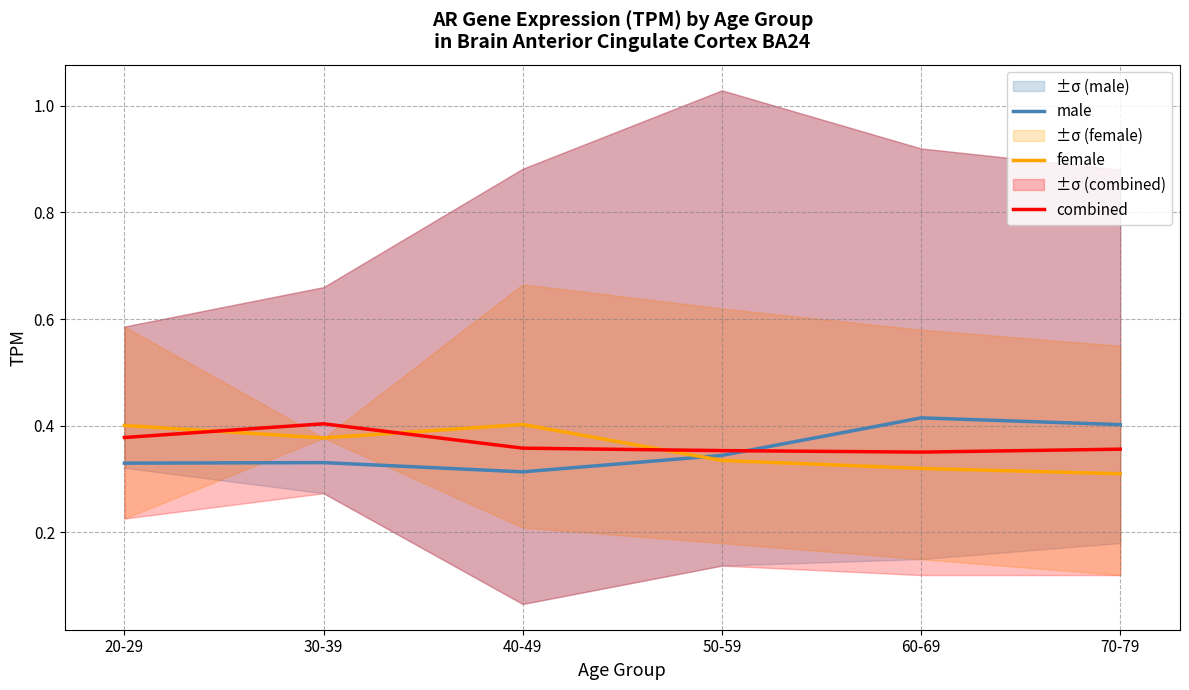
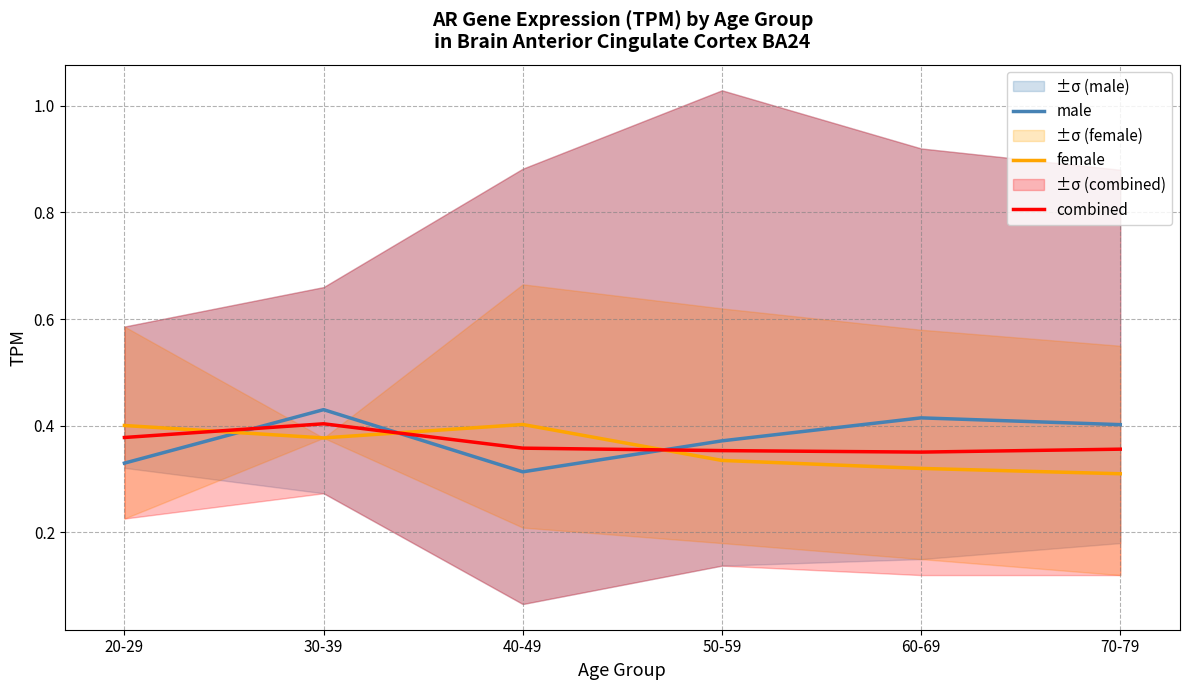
male, 30-39: 0.33 -> 0.43
male, 50-59: 0.34 -> 0.37
